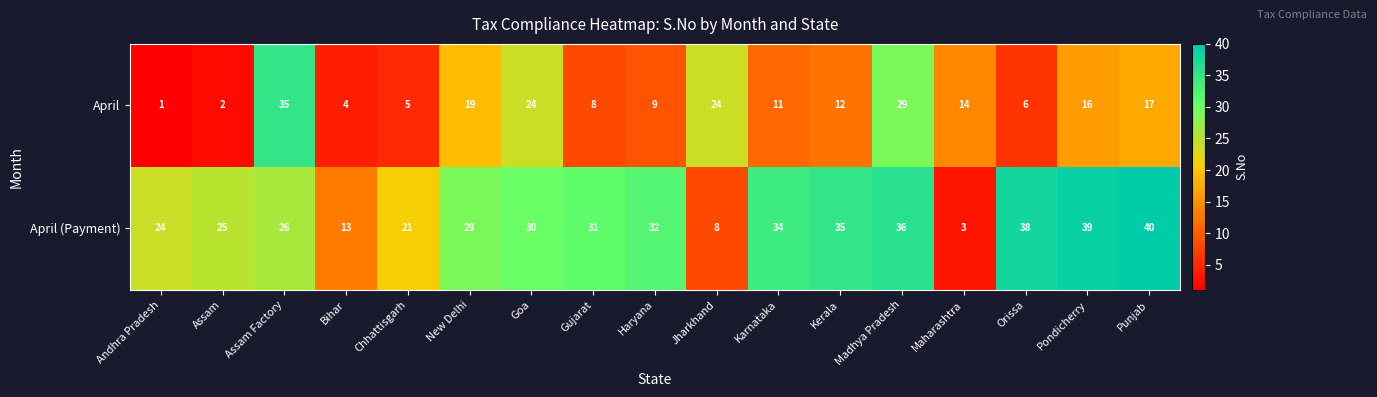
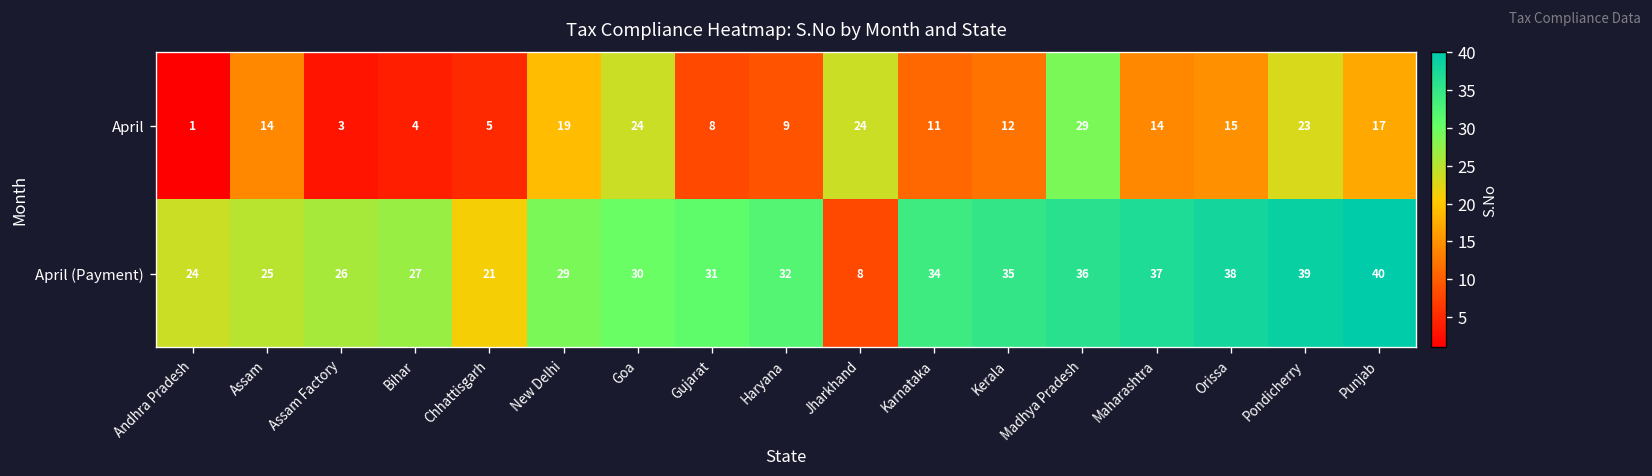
April, Assam: 2 -> 14
April, Assam Factory: 35 -> 3
April, Orissa: 6 -> 15
April, Pondicherry: 16 -> 23
April (Payment), Bihar: 13 -> 27
April (Payment), Maharashtra: 3 -> 37
